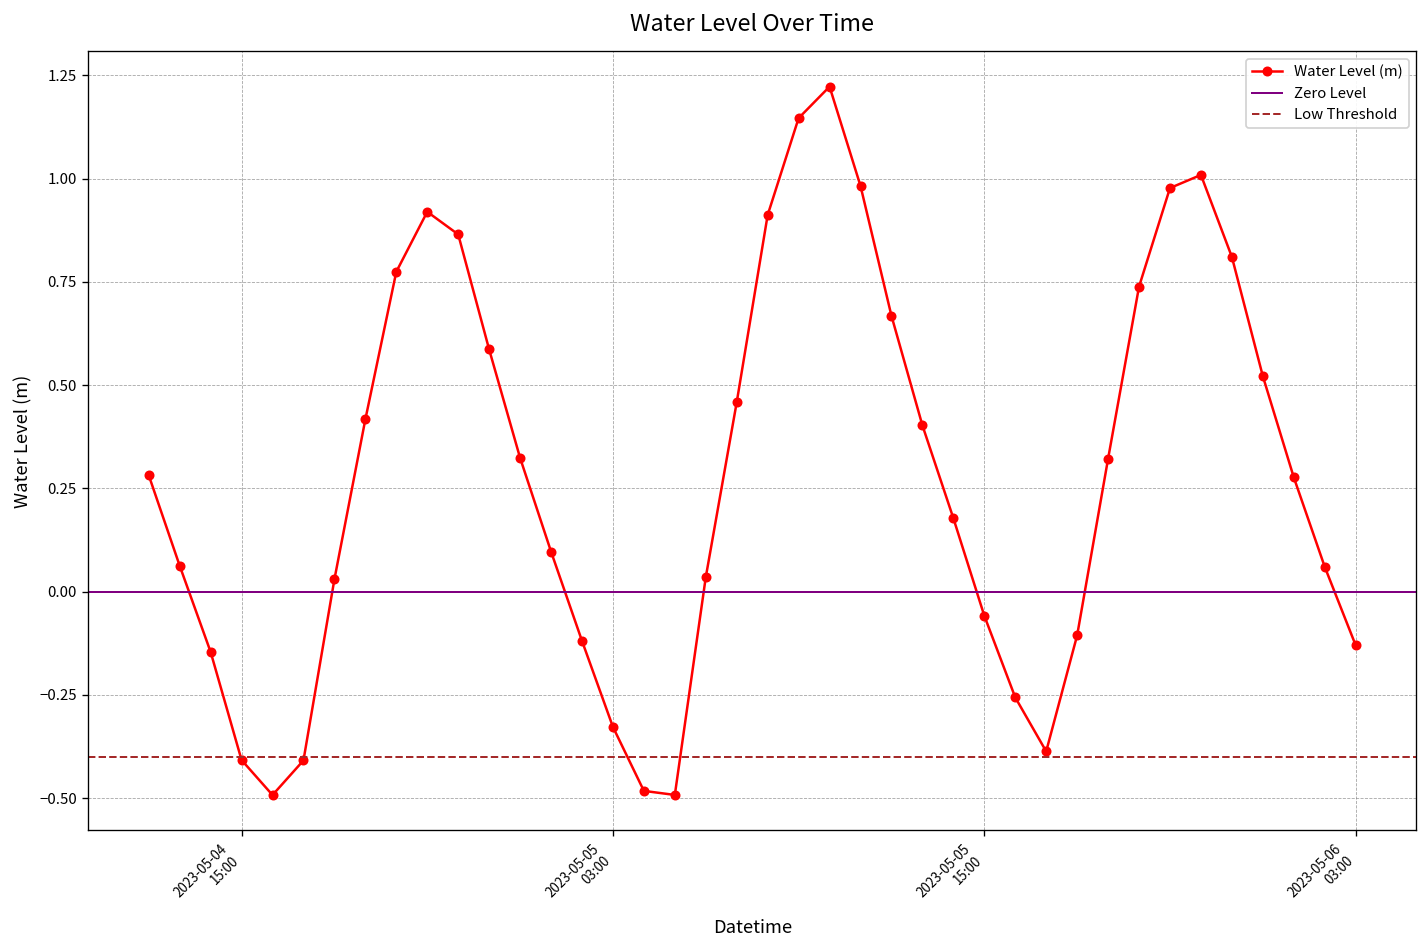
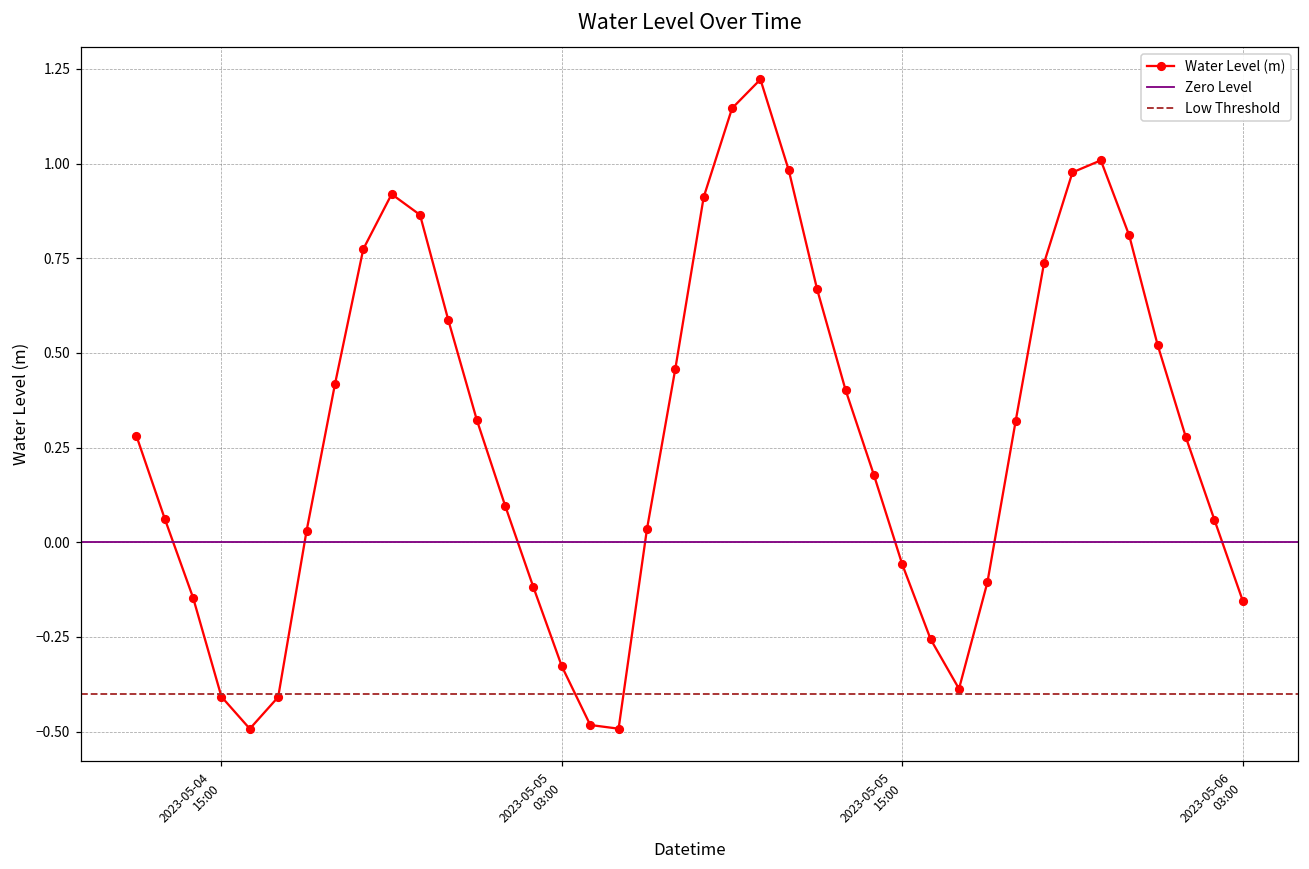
2023-05-06 03:00: -0.13 -> -0.15
